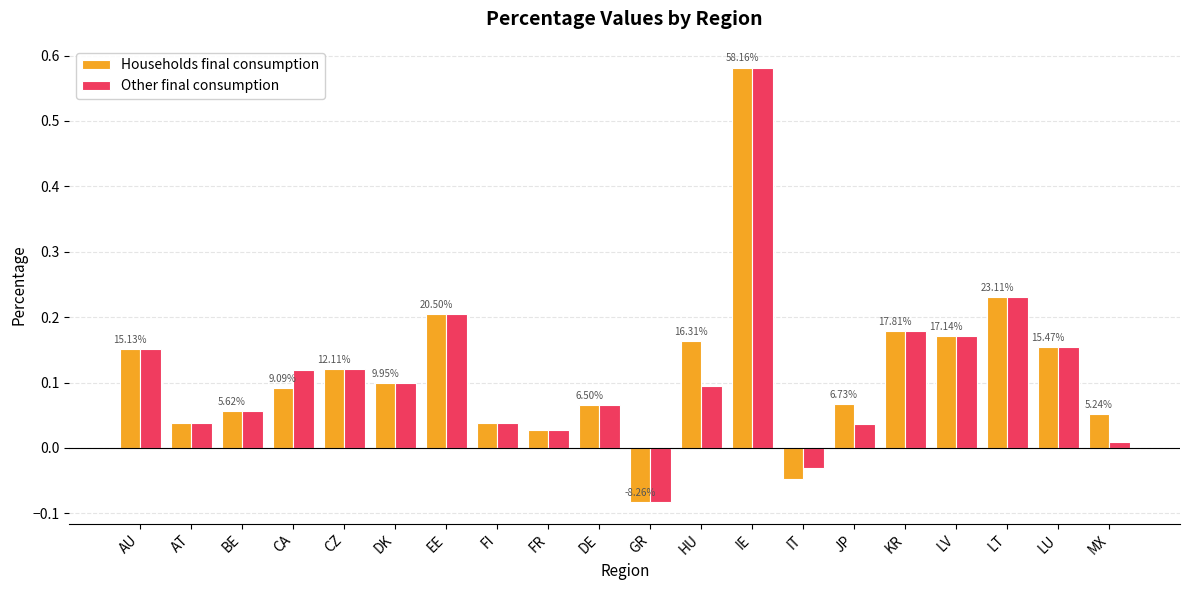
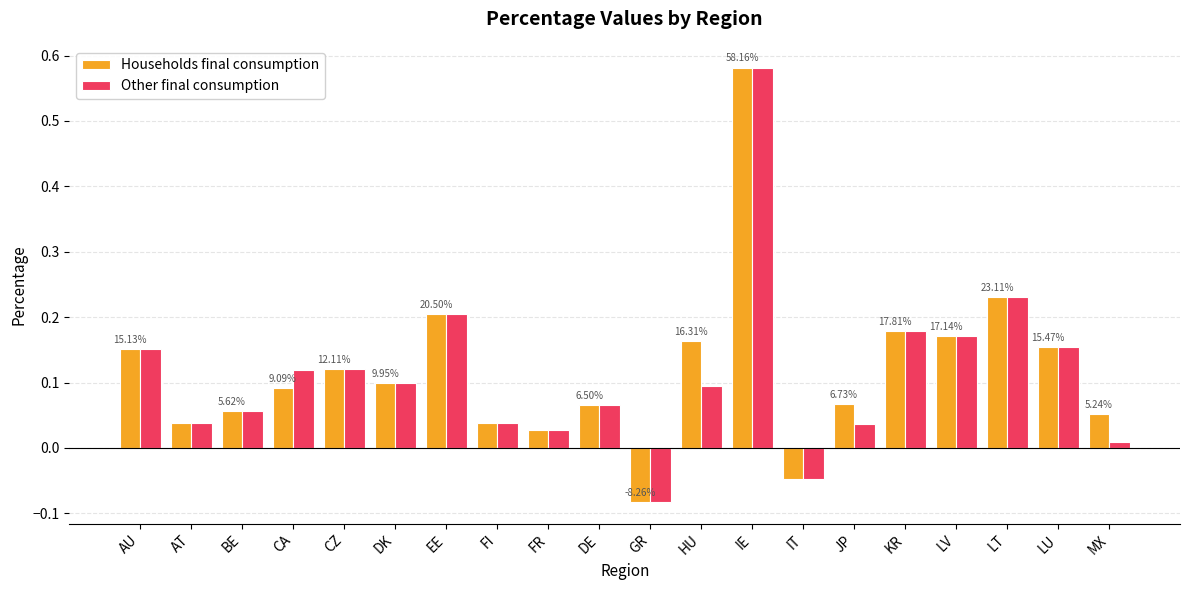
Other final consumption, IT: -0.03 -> -0.05
